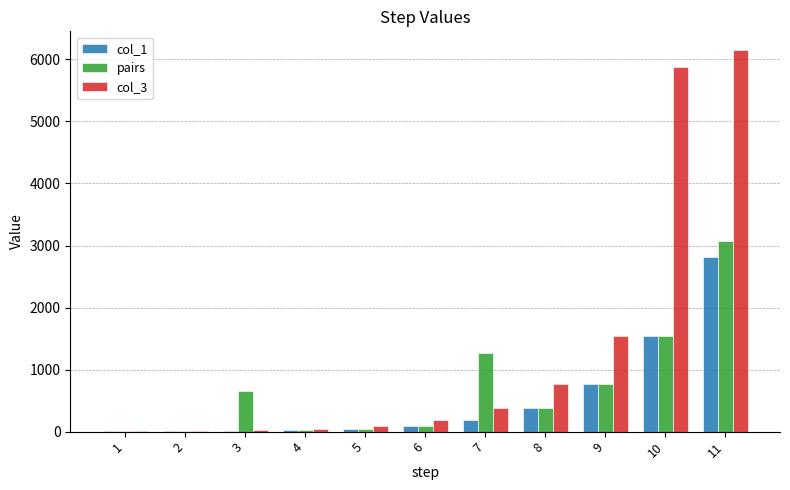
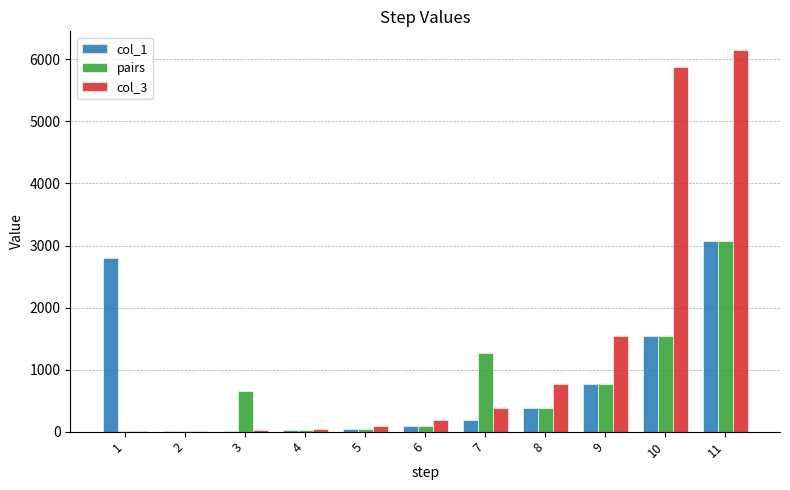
col_1, 1: 0 -> 2800
col_1, 11: 2800 -> 3100
